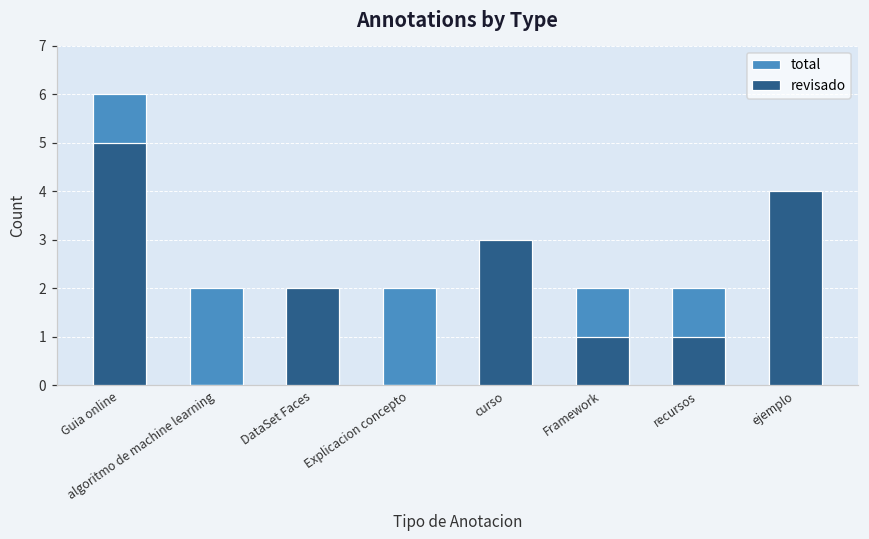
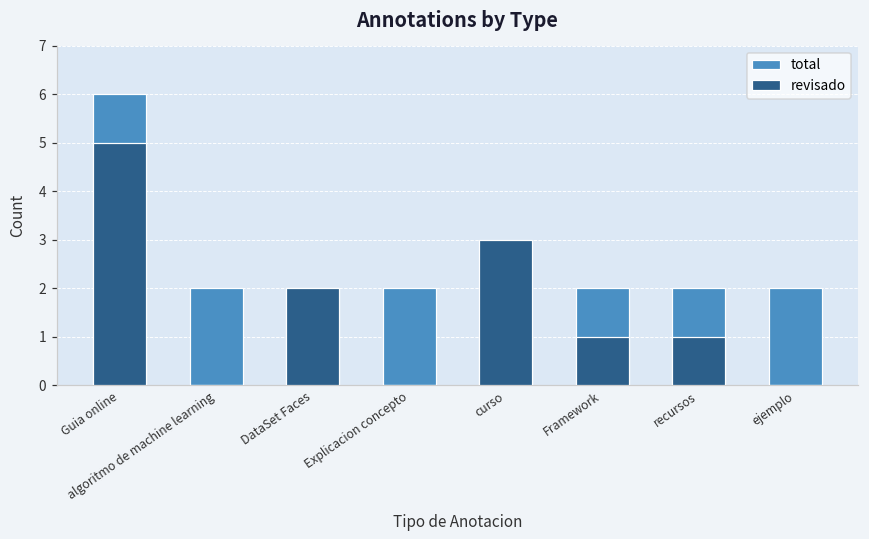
total, ejemplo: 1 -> 2
revisado, ejemplo: 4 -> 0
